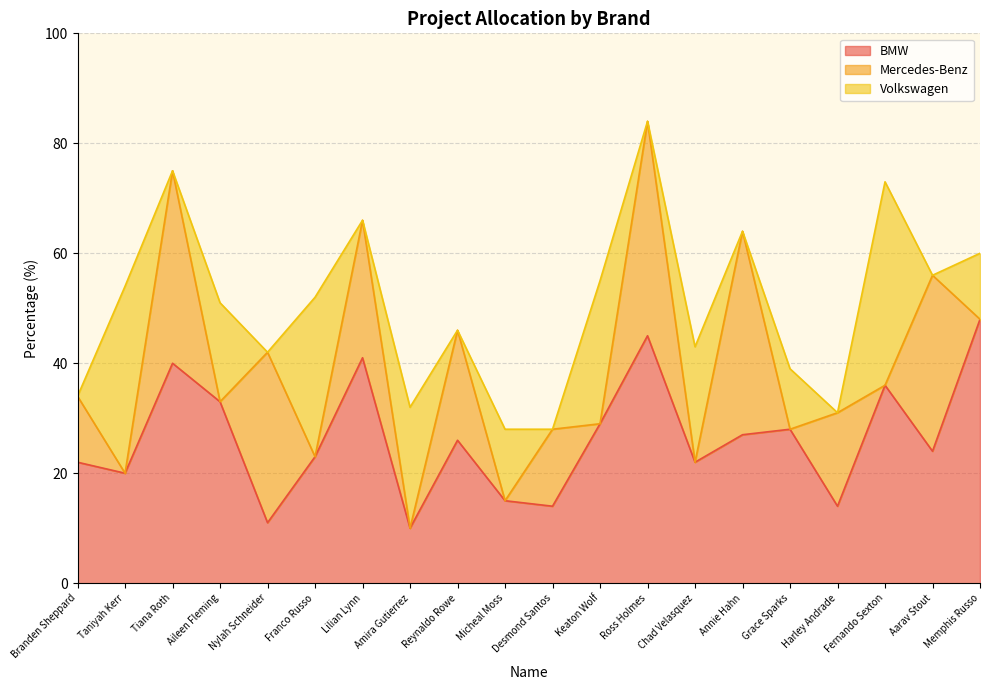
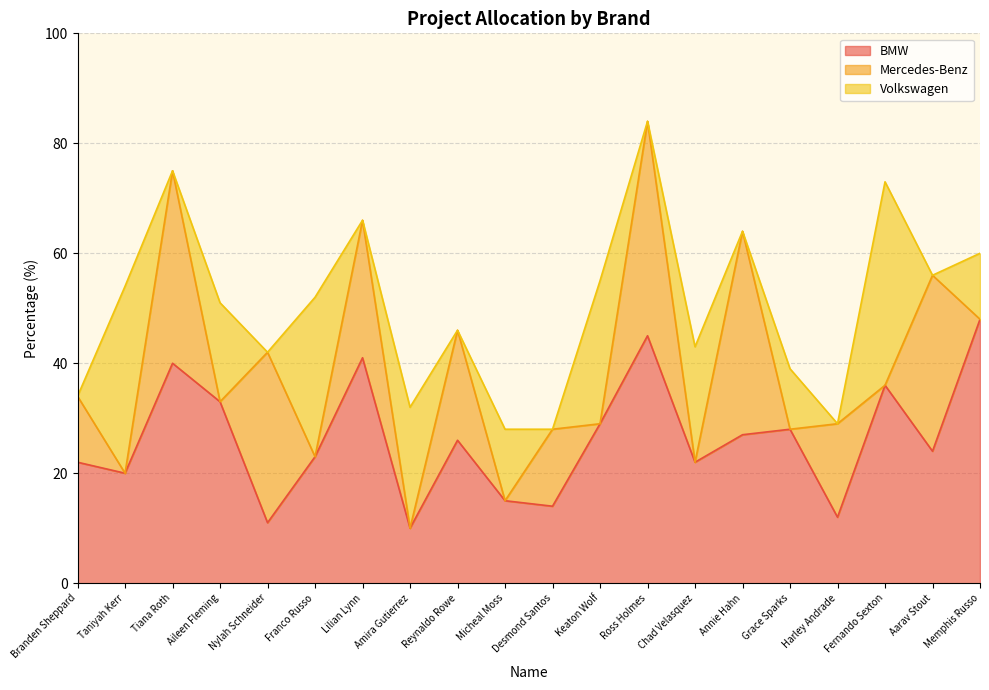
BMW, Harley Andrade: 14 -> 12
